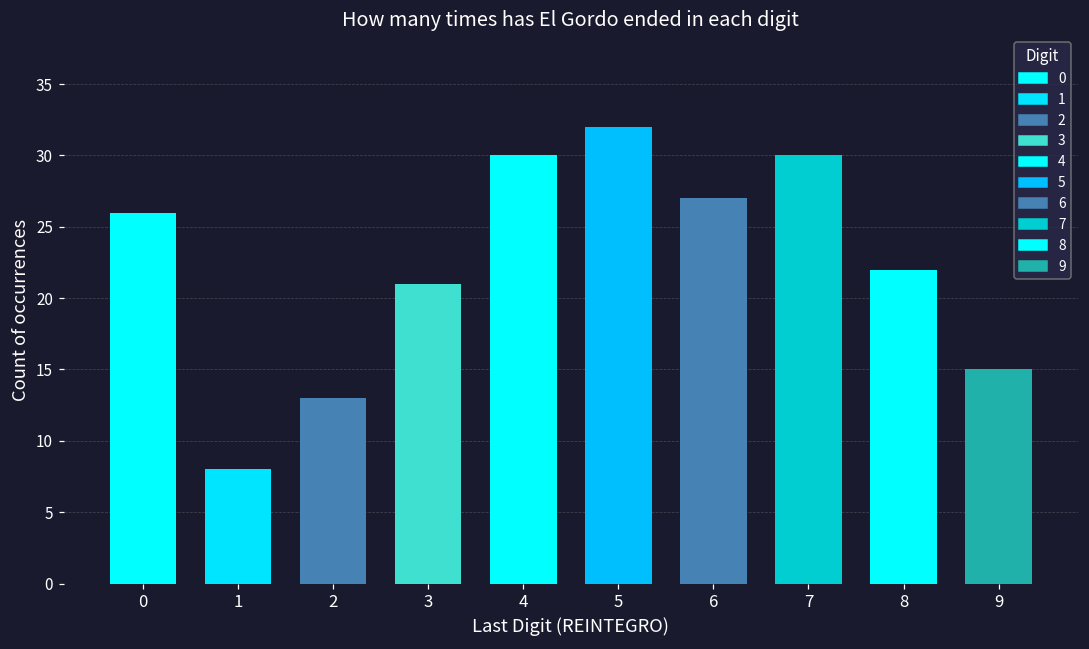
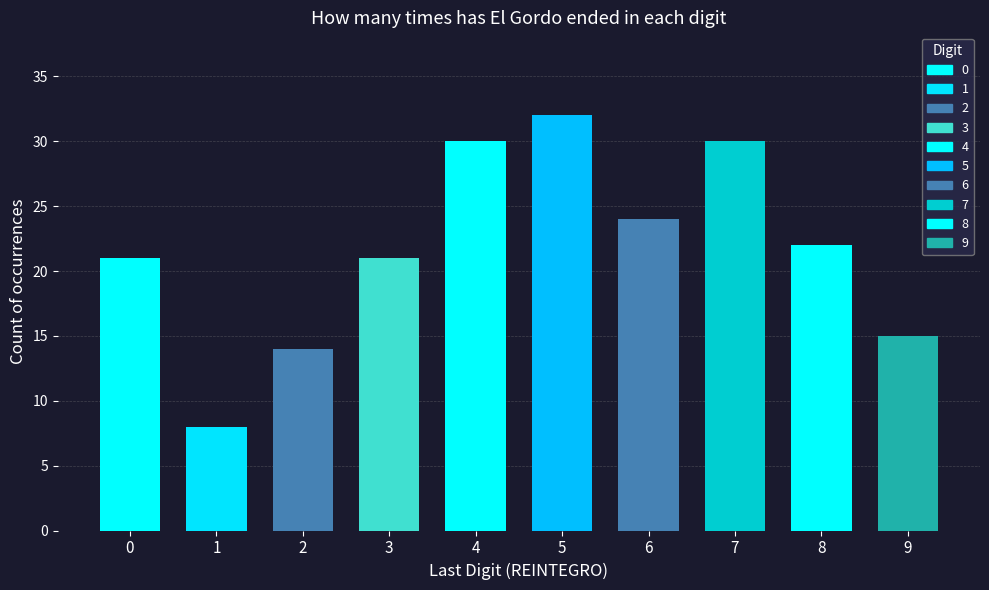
0: 26 -> 21
2: 13 -> 14
6: 27 -> 24
